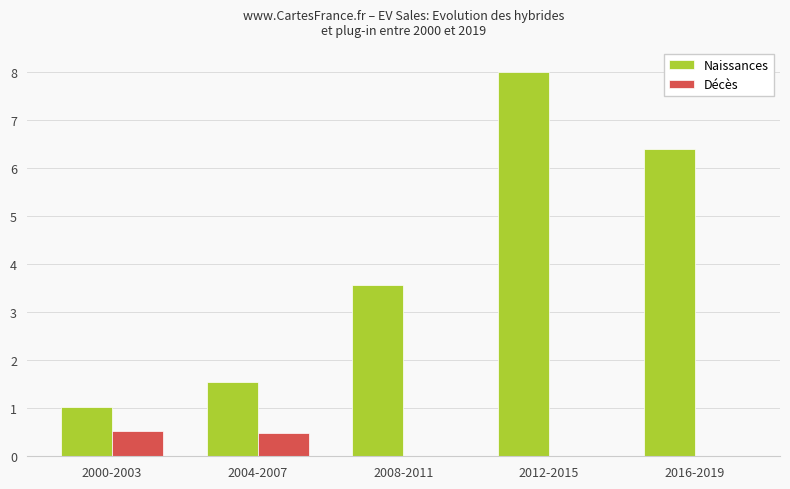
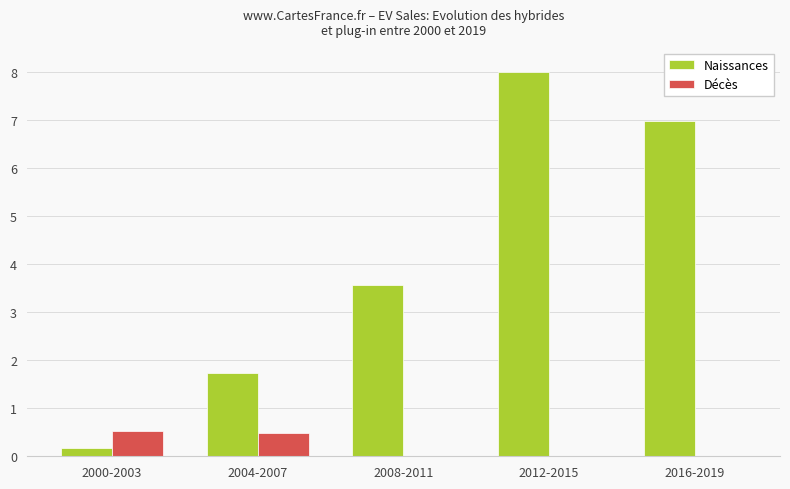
Naissances, 2000-2003: 1.0 -> 0.2
Naissances, 2004-2007: 1.6 -> 1.7
Naissances, 2016-2019: 6.4 -> 7.0
